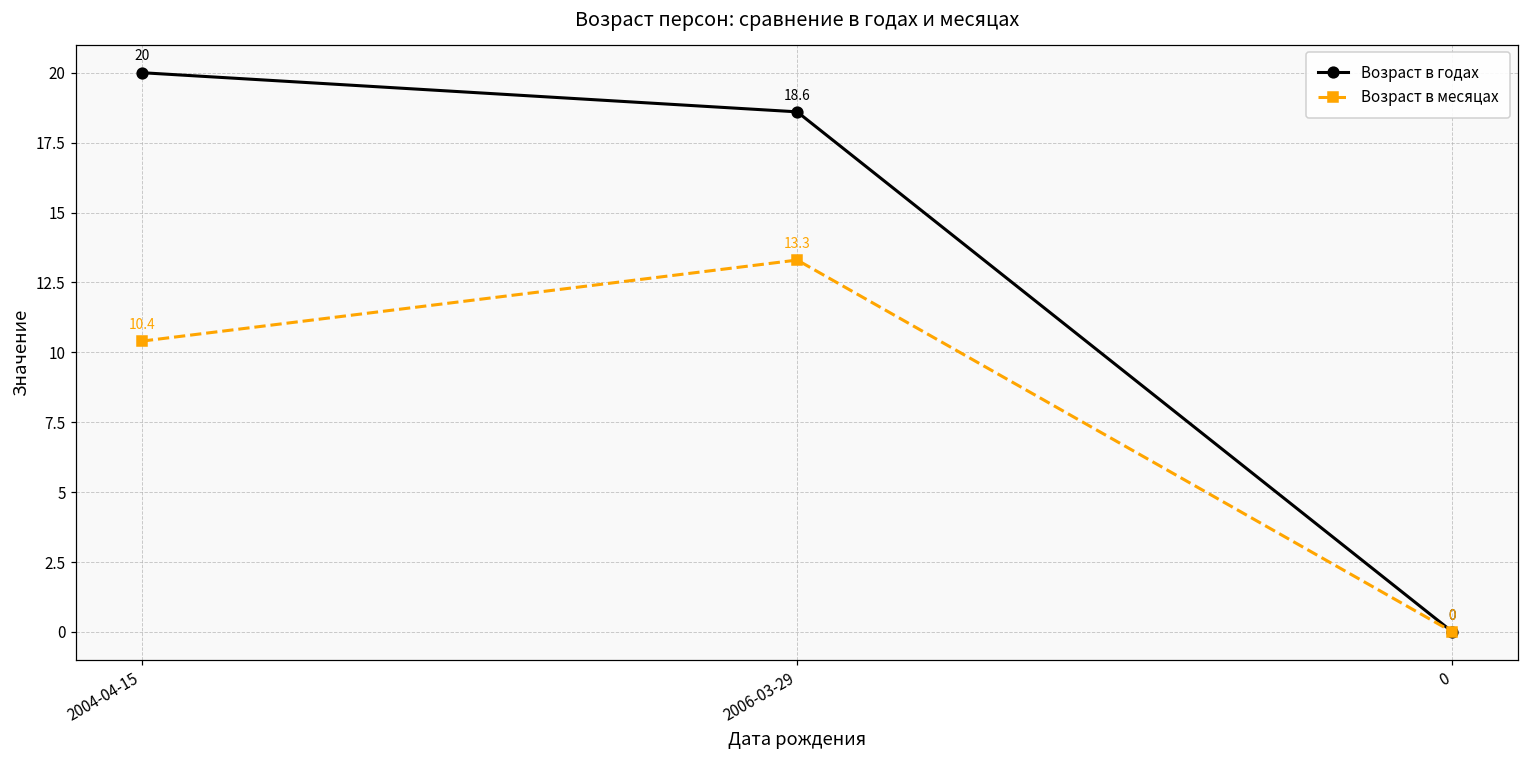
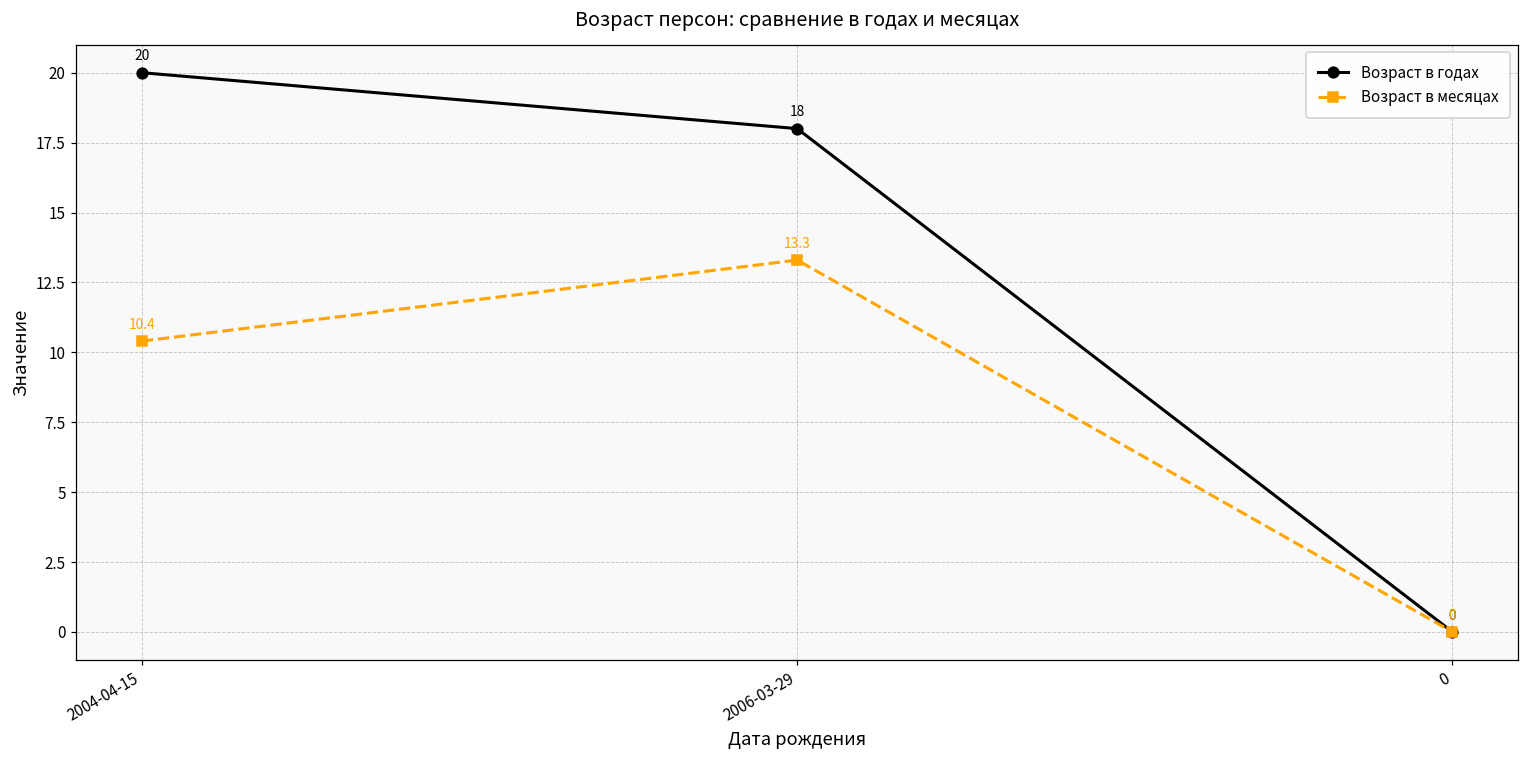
Возраст в годах, 2006-03-29: 18.6 -> 18
